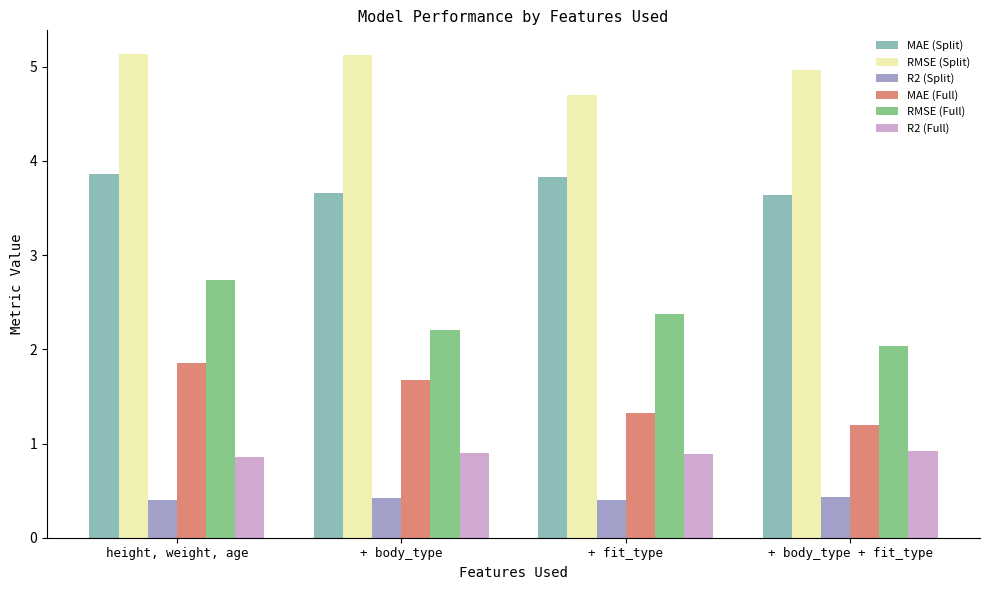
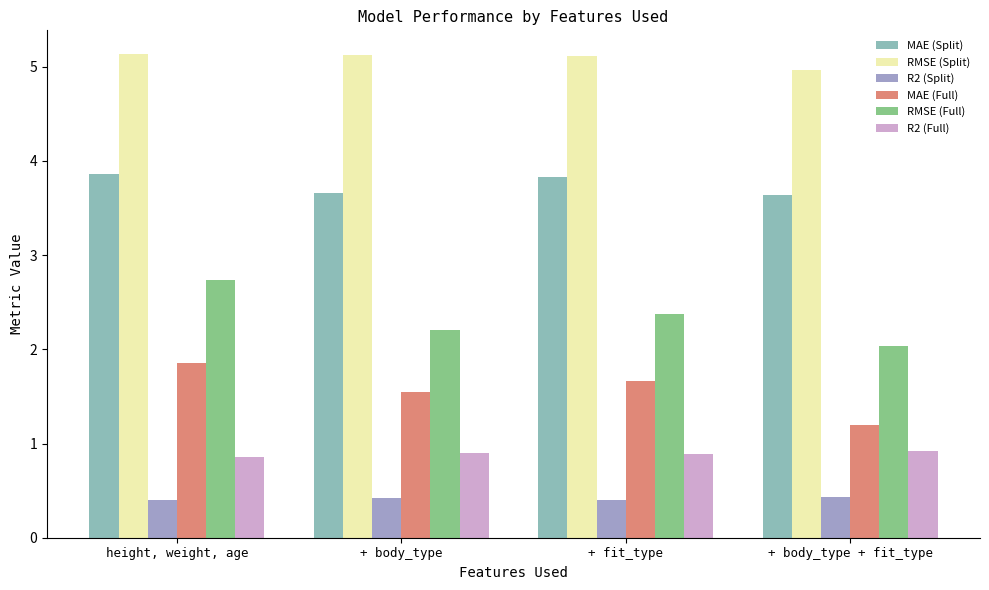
MAE (Full), + body_type: 1.7 -> 1.6
RMSE (Split), + fit_type: 4.7 -> 5.1
MAE (Full), + fit_type: 1.3 -> 1.7
